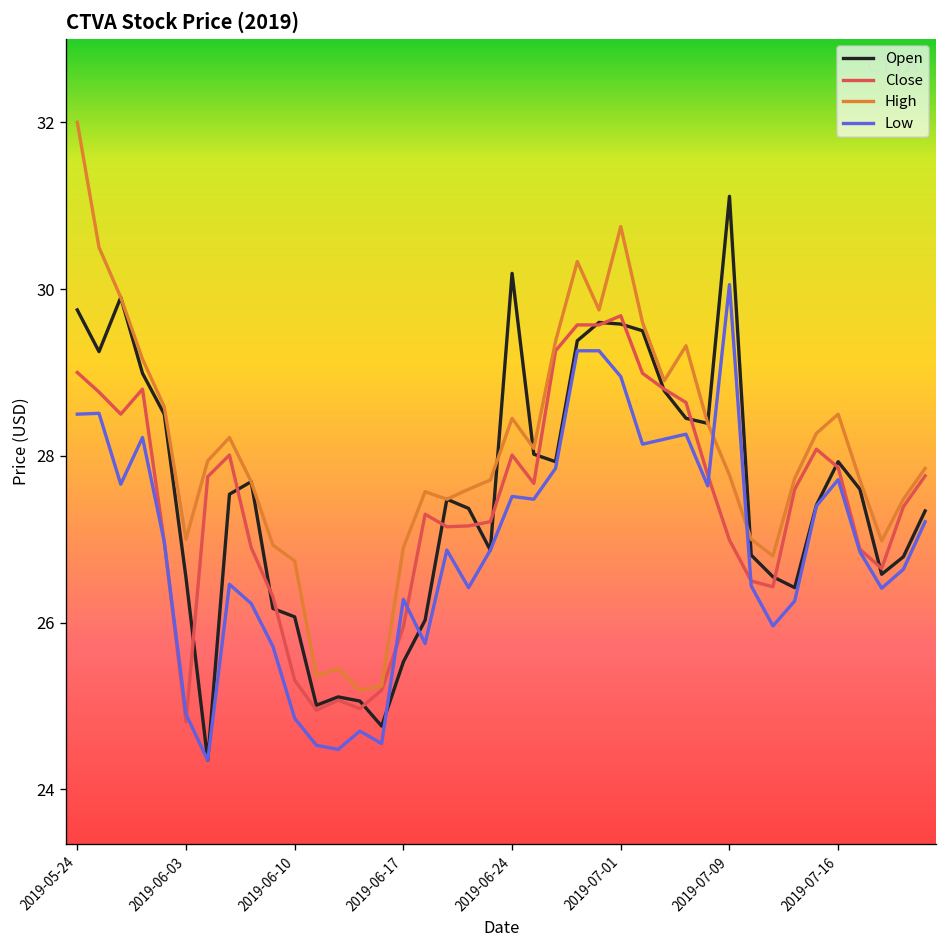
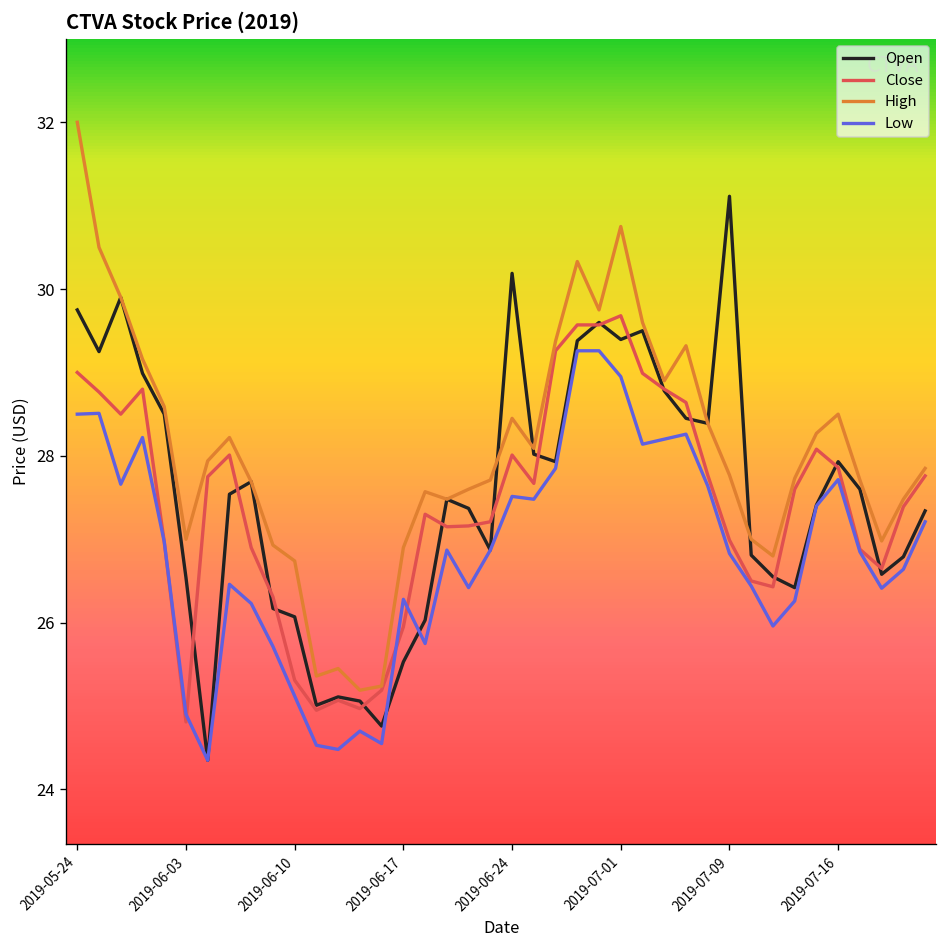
Low, 2019-06-10: 24.9 -> 25.1
Open, 2019-07-01: 29.6 -> 29.4
Low, 2019-07-09: 30.1 -> 26.8
